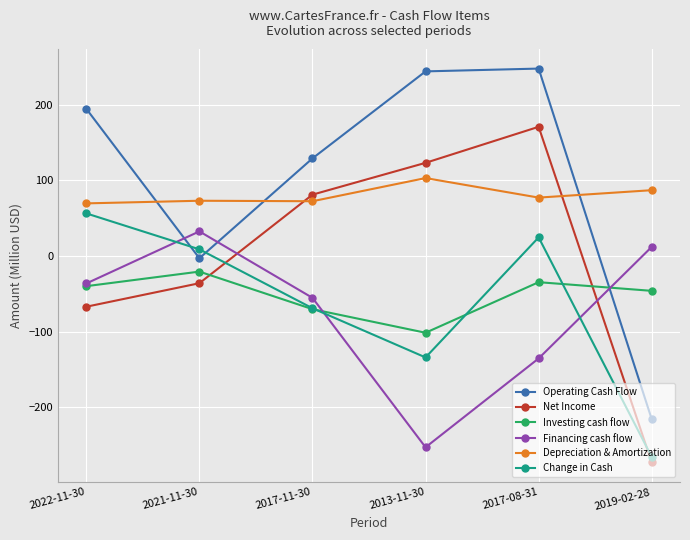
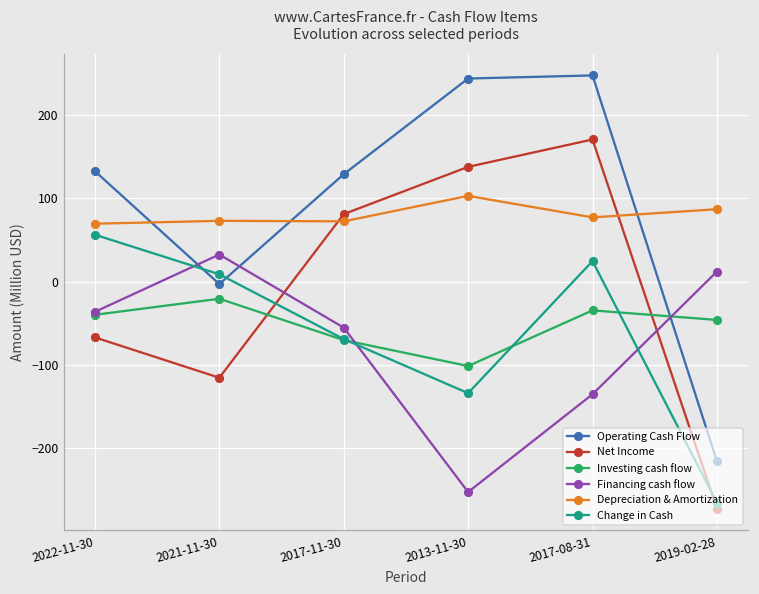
Operating Cash Flow, 2022-11-30: 190 -> 130
Net Income, 2021-11-30: -40 -> -120
Net Income, 2013-11-30: 120 -> 140
